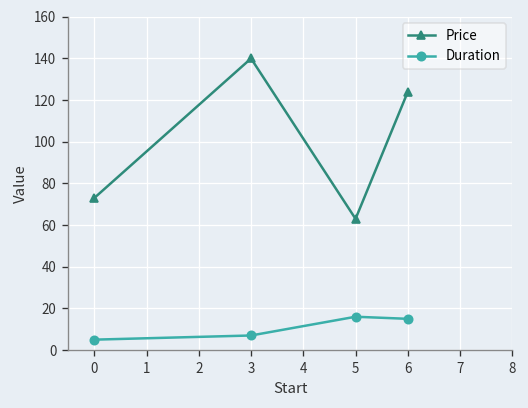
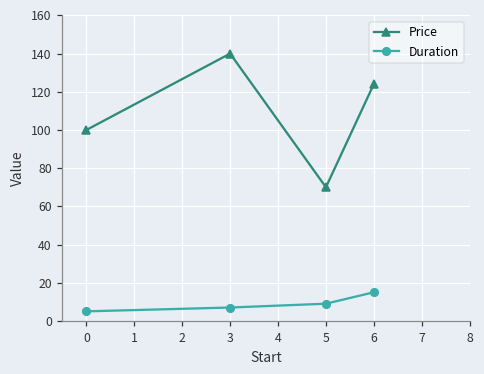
Price, 0: 73 -> 100
Price, 5: 63 -> 70
Duration, 5: 16 -> 9
